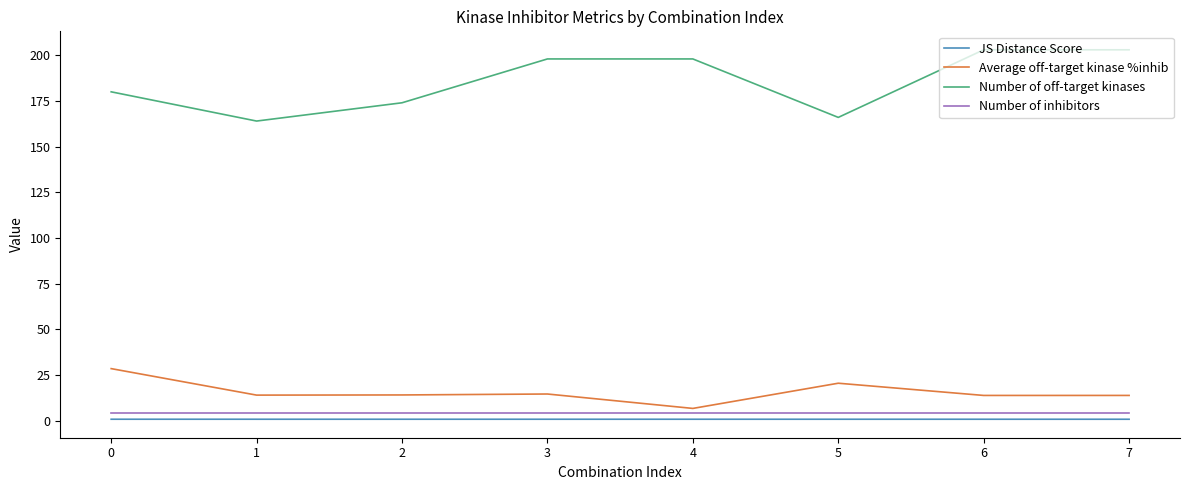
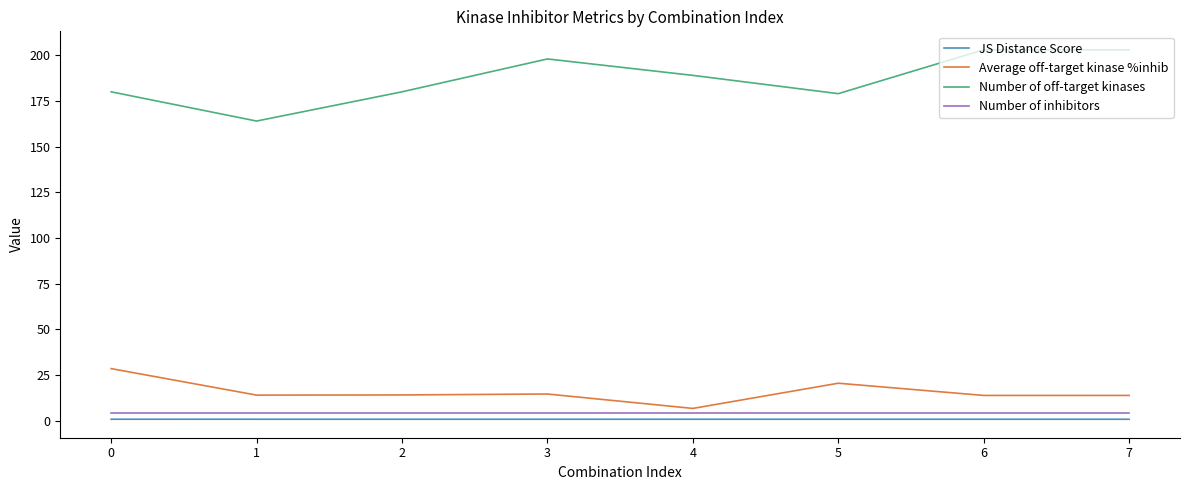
Number of off-target kinases, 2: 174 -> 180
Number of off-target kinases, 4: 198 -> 189
Number of off-target kinases, 5: 166 -> 179
